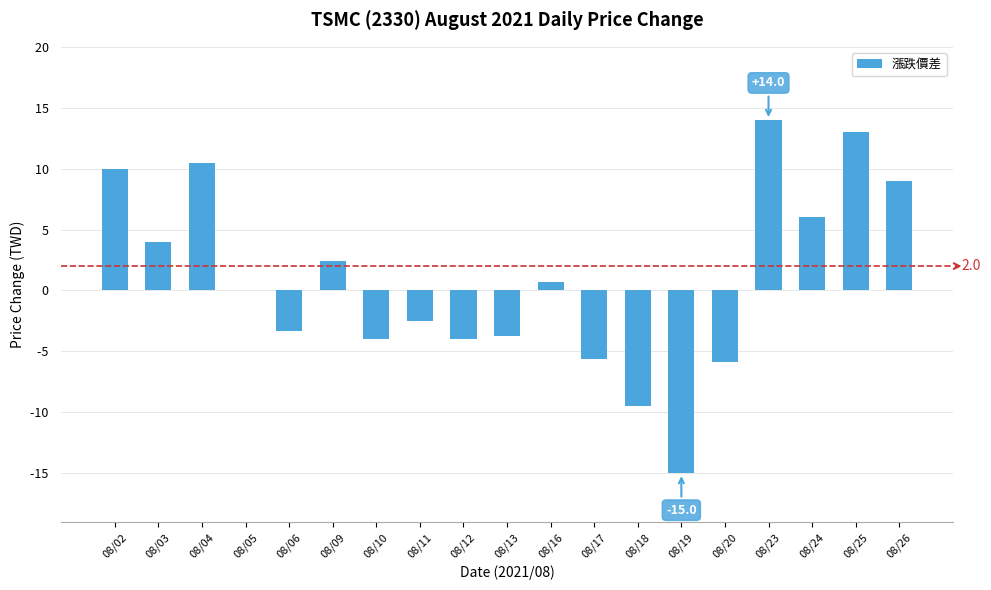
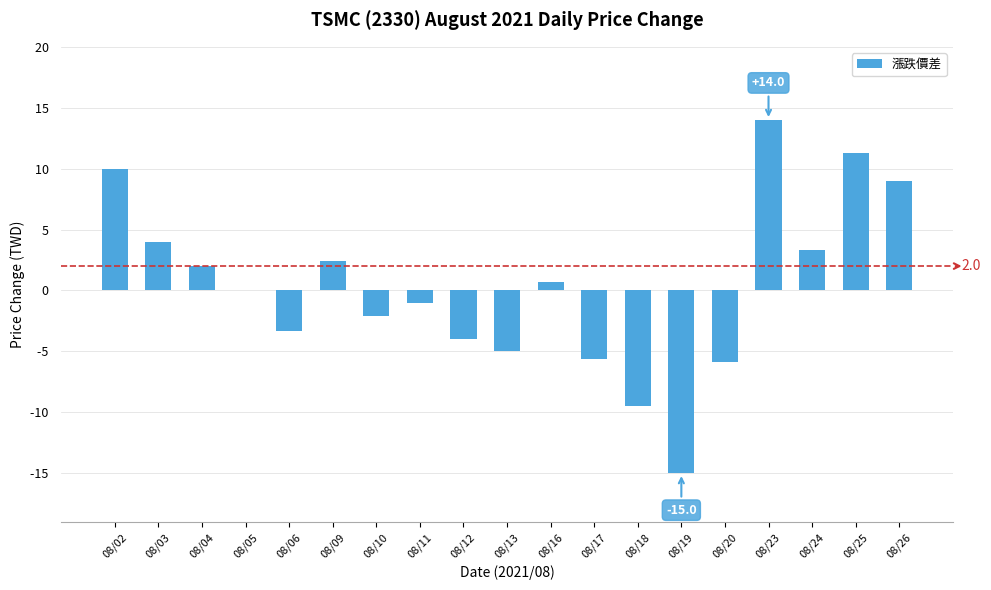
08/04: 10.5 -> 2.0
08/10: -4.0 -> -2.1
08/11: -2.5 -> -1.0
08/13: -3.7 -> -5.0
08/24: 6.0 -> 3.3
08/25: 13.0 -> 11.3
